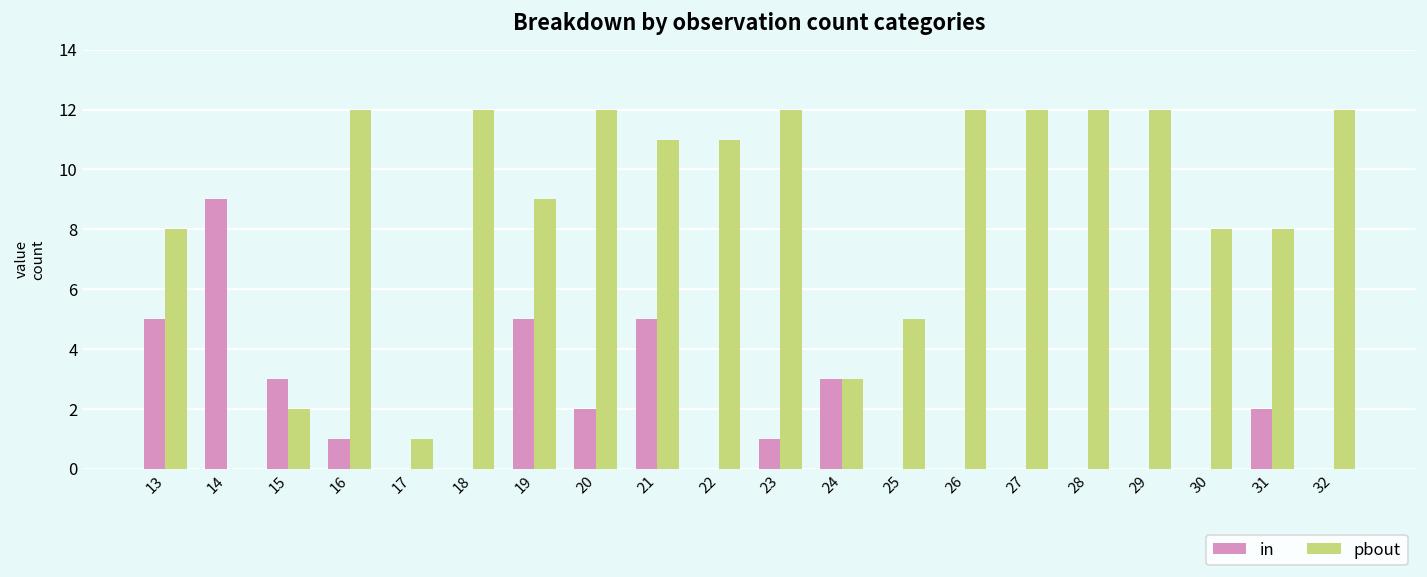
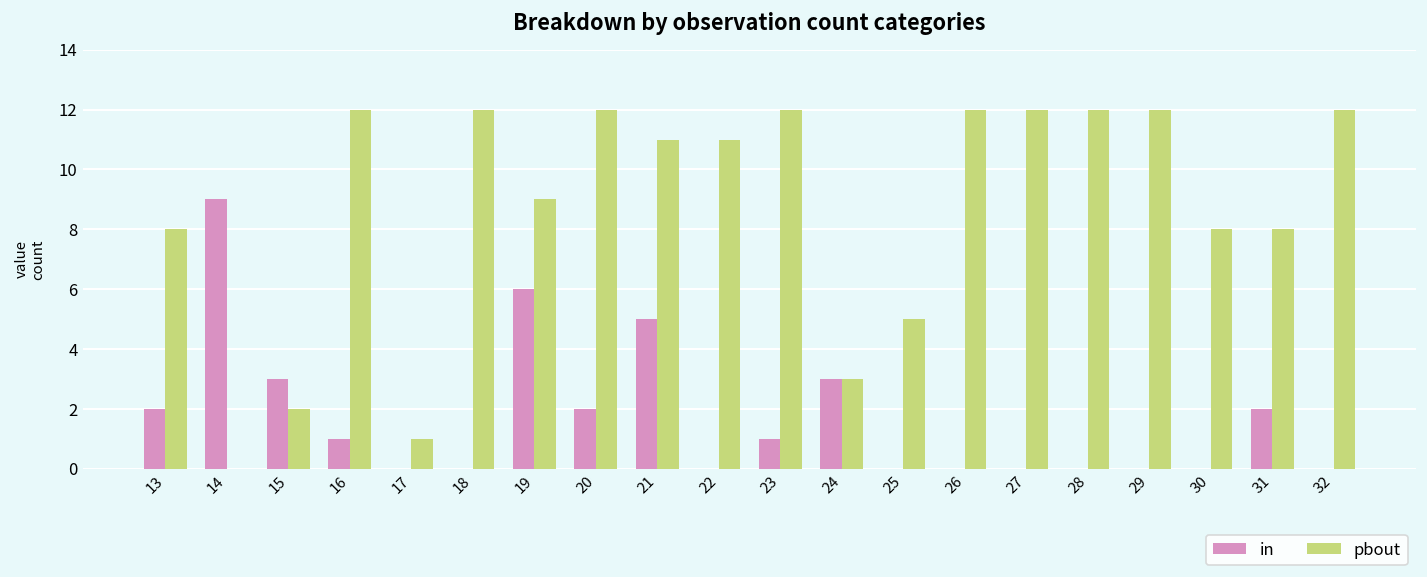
in, 13: 5 -> 2
in, 19: 5 -> 6
